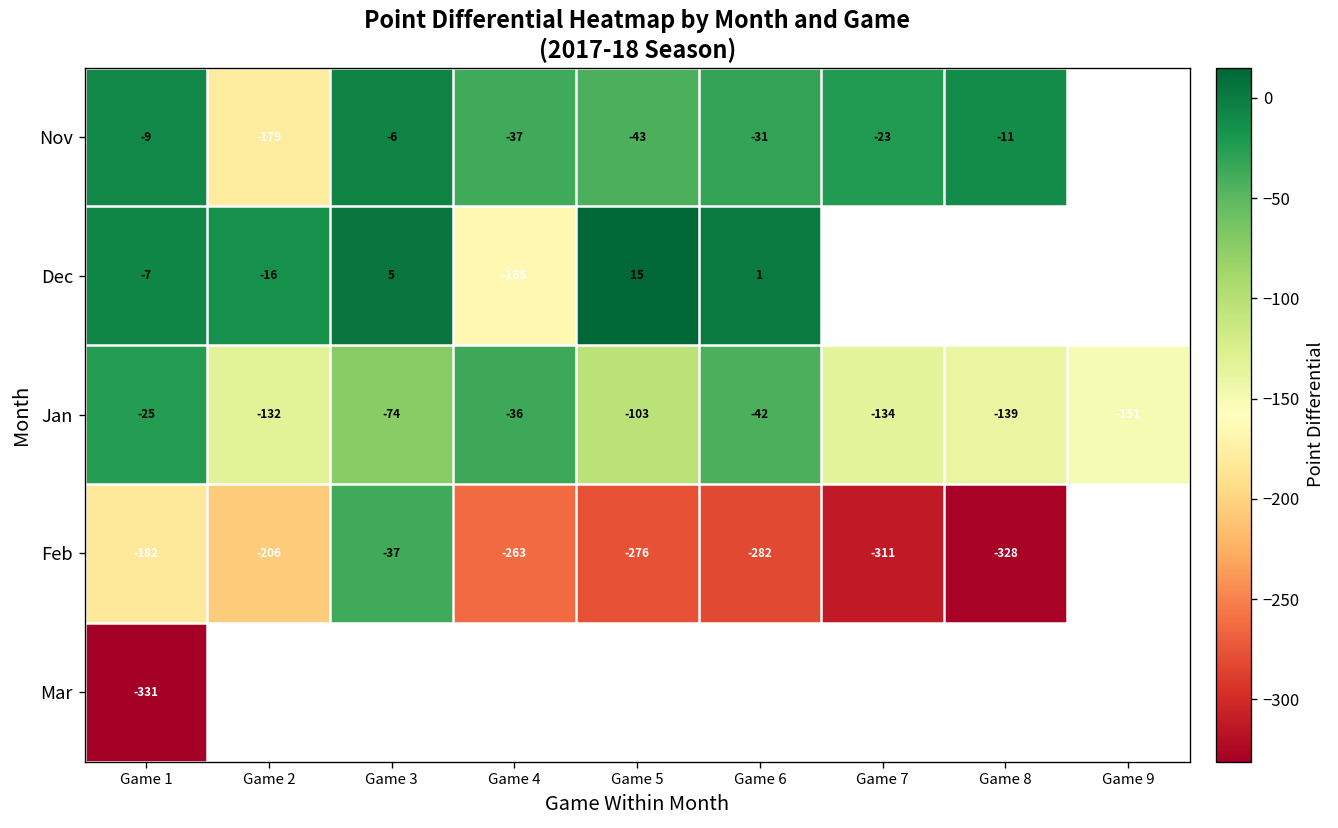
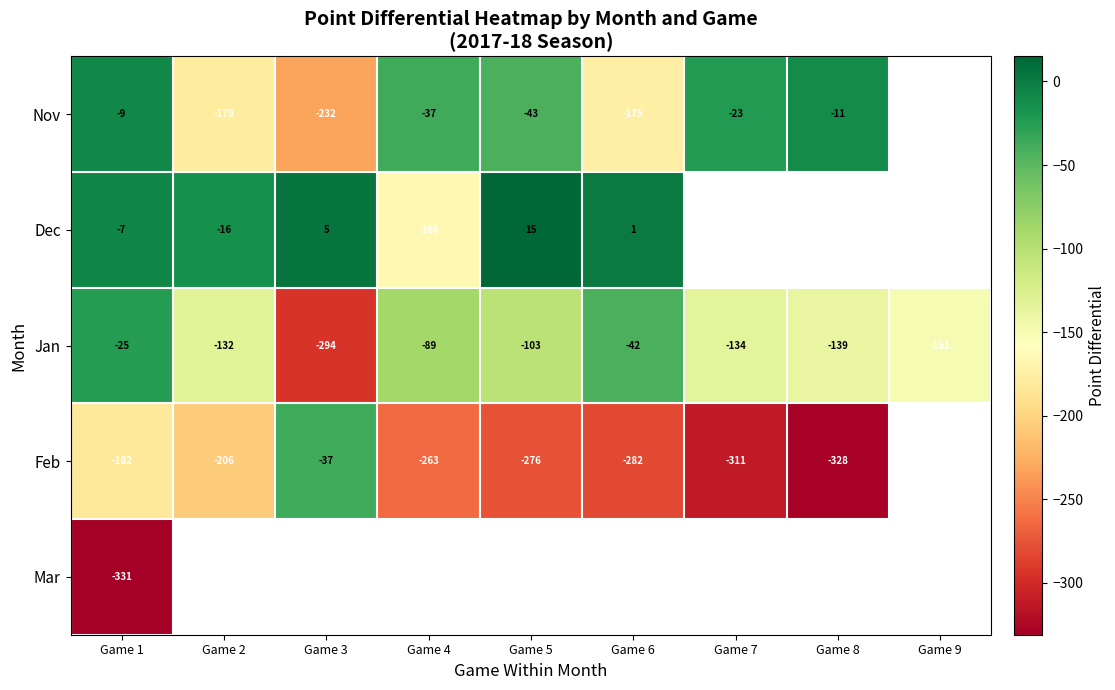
Nov, Game 3: -6 -> -232
Nov, Game 6: -31 -> -175
Jan, Game 3: -74 -> -294
Jan, Game 4: -36 -> -89
